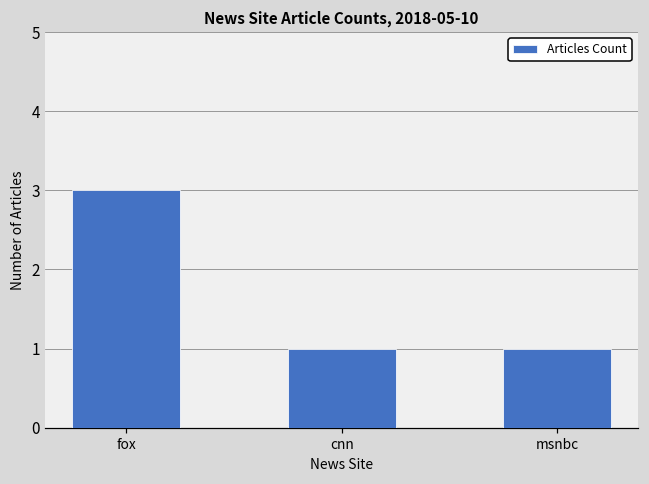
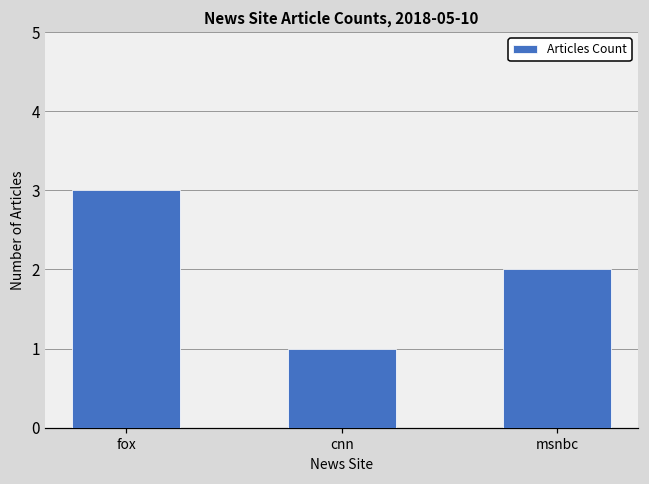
msnbc: 1 -> 2
